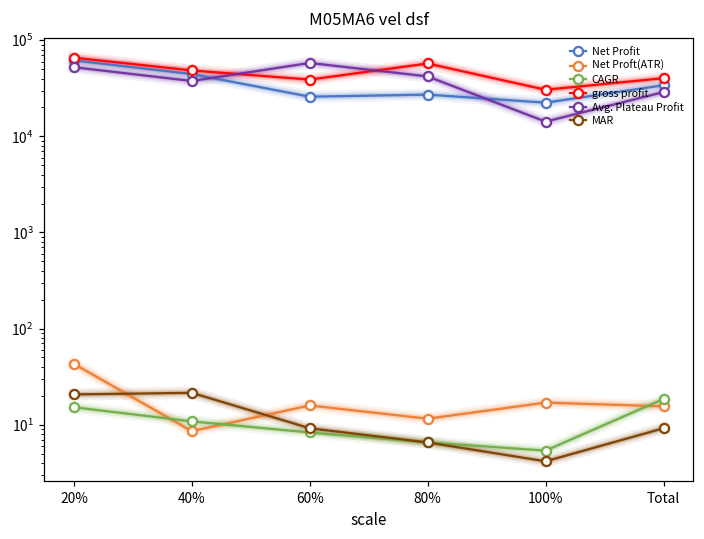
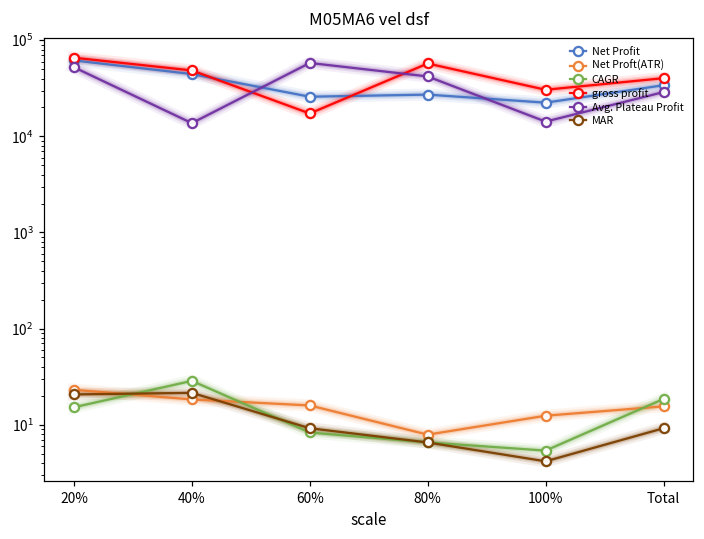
Net Proft(ATR), 20%: 40 -> 23
Net Proft(ATR), 40%: 9 -> 18
CAGR, 40%: 11 -> 29
Avg. Plateau Profit, 40%: 38000 -> 14000
gross profit, 60%: 40000 -> 17000
Net Proft(ATR), 80%: 12 -> 8
Net Proft(ATR), 100%: 17 -> 12
